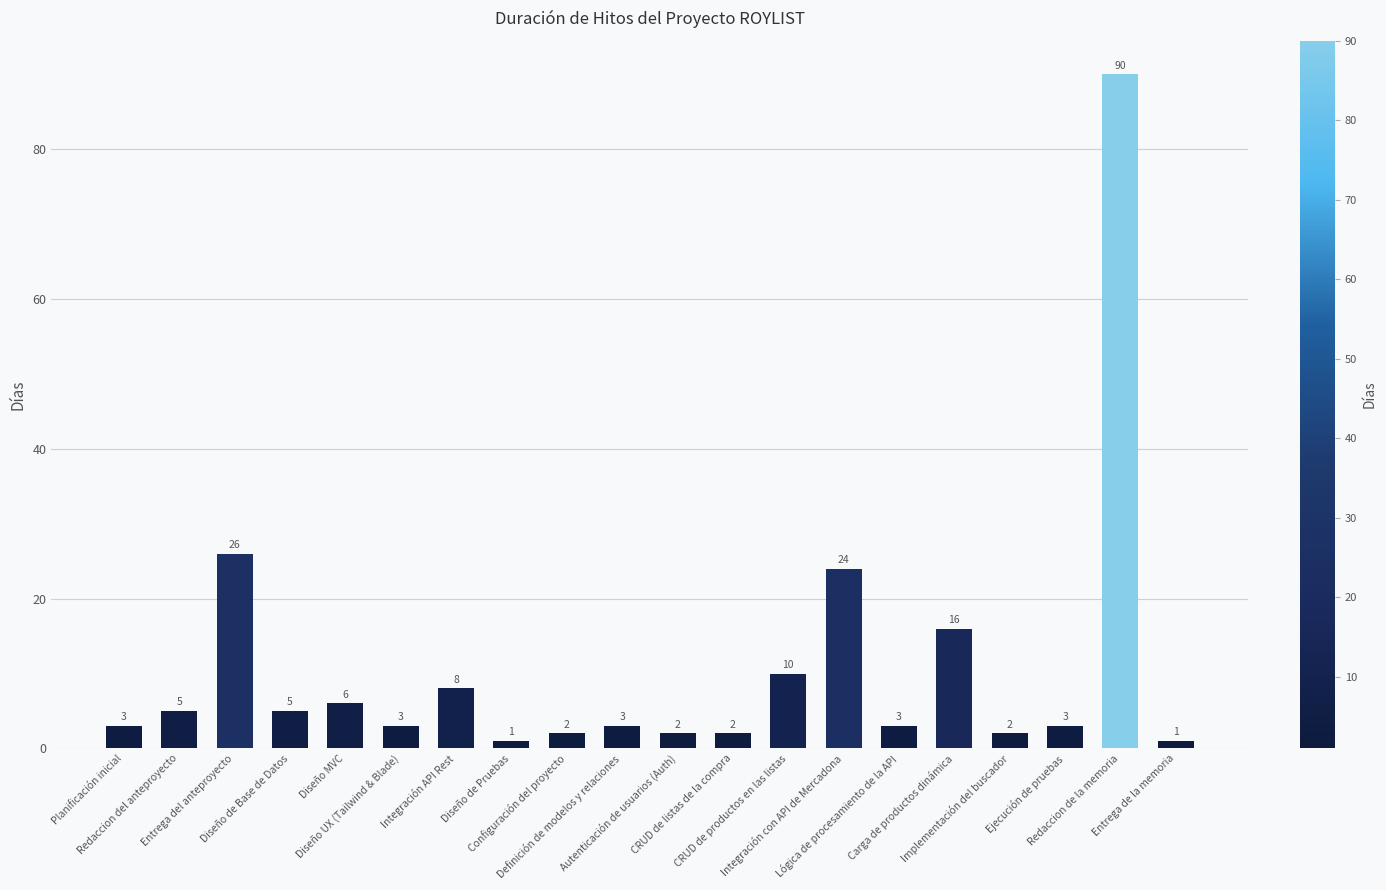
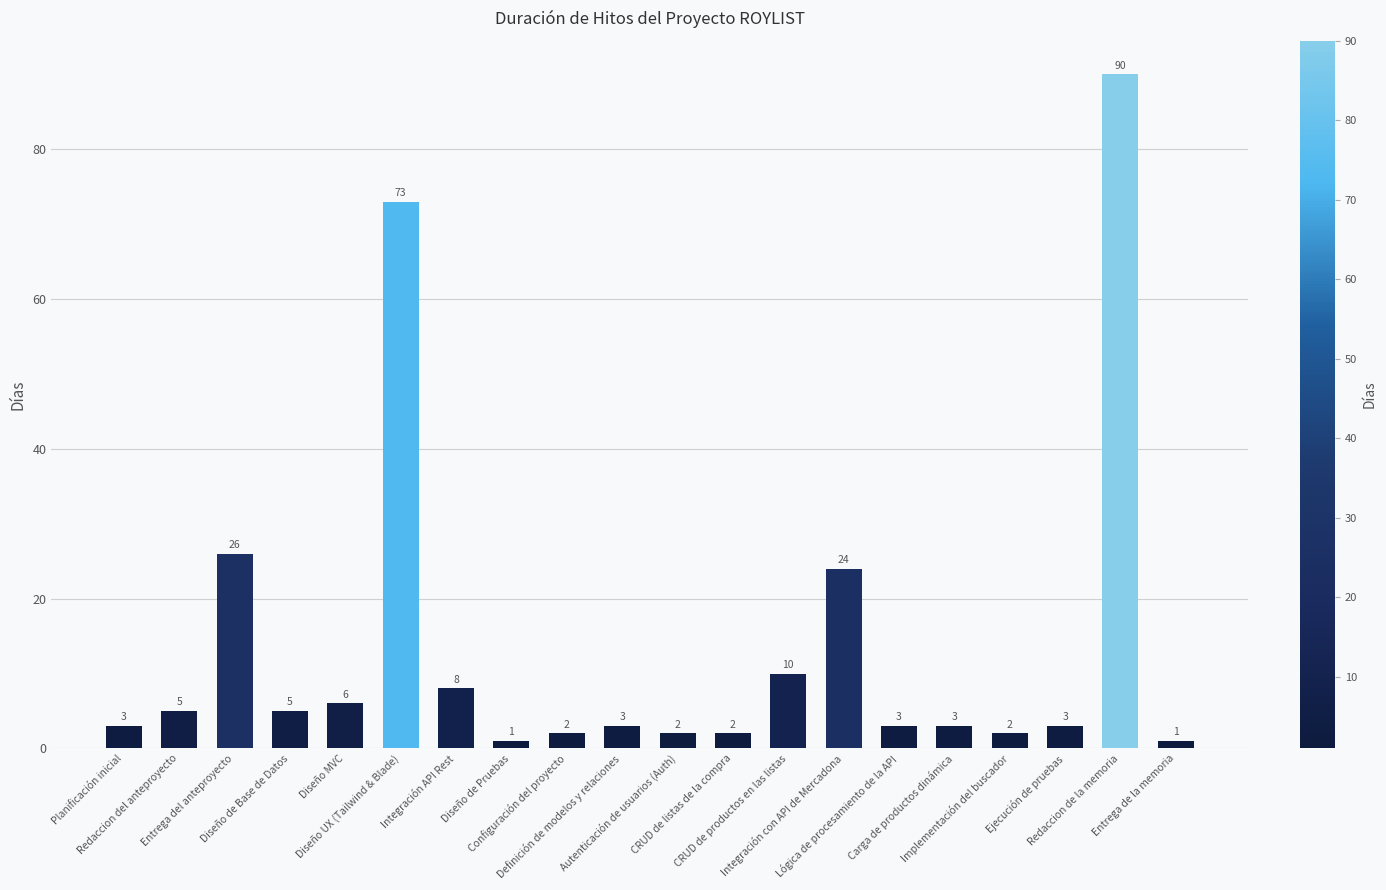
Diseño UX (Tailwind & Blade): 3 -> 73
Carga de productos dinámica: 16 -> 3
